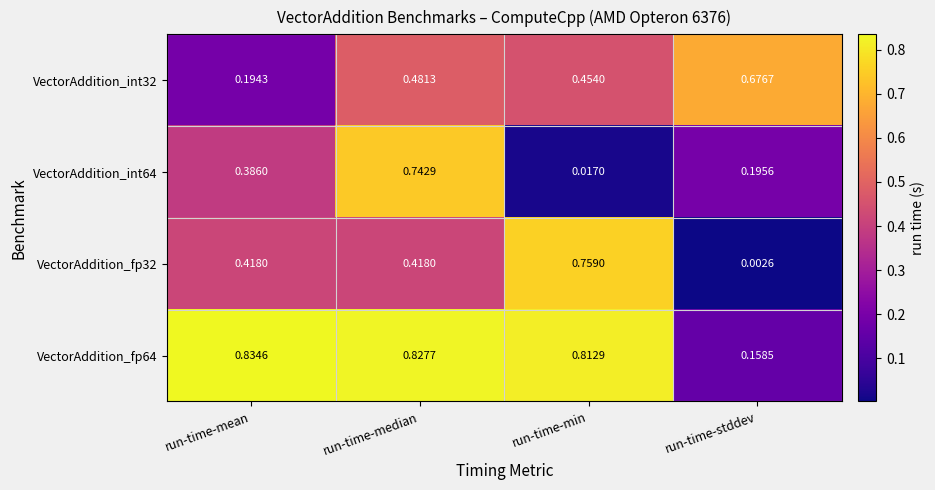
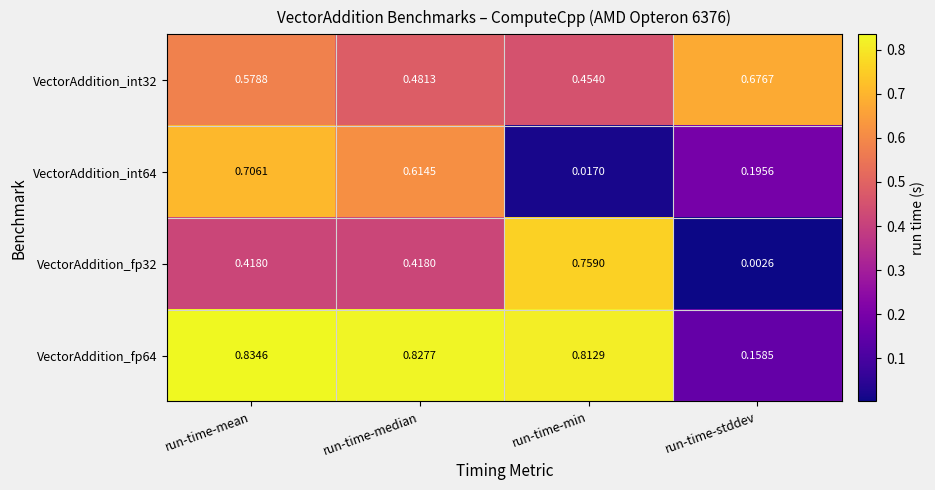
VectorAddition_int32, run-time-mean: 0.1943 -> 0.5788
VectorAddition_int64, run-time-mean: 0.3860 -> 0.7061
VectorAddition_int64, run-time-median: 0.7429 -> 0.6145
